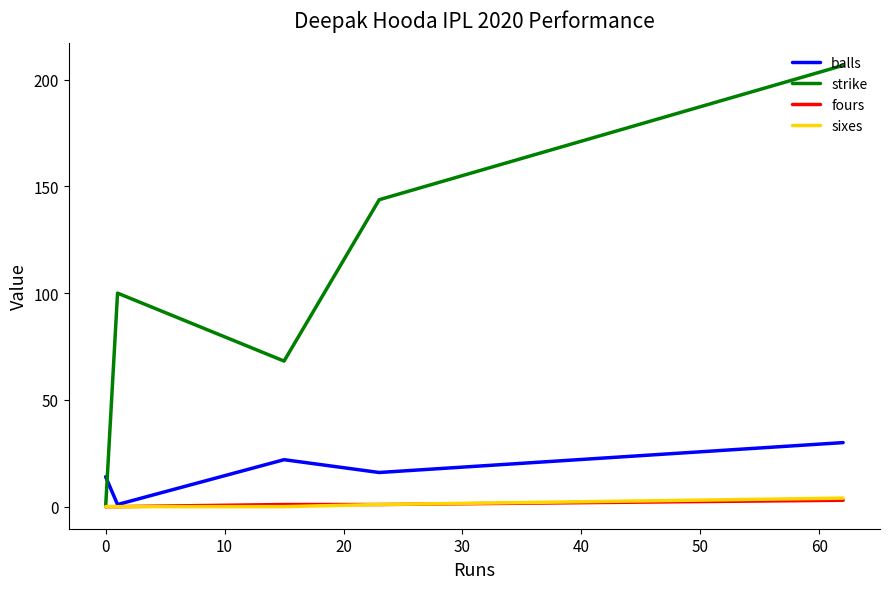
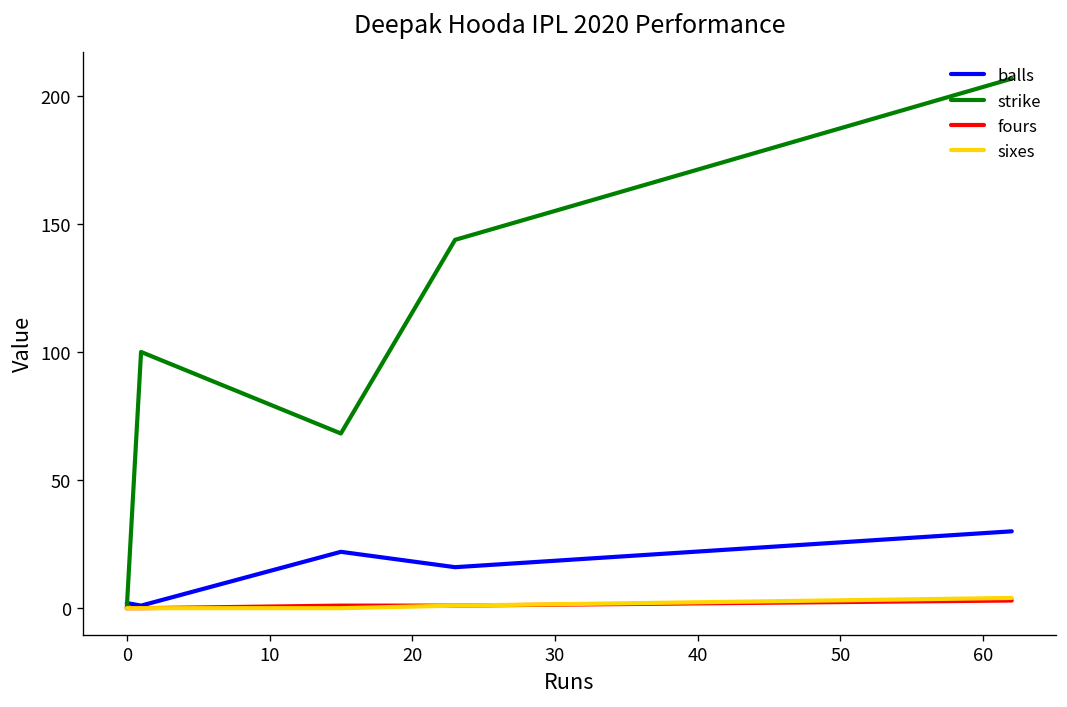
balls, 0: 14 -> 2
